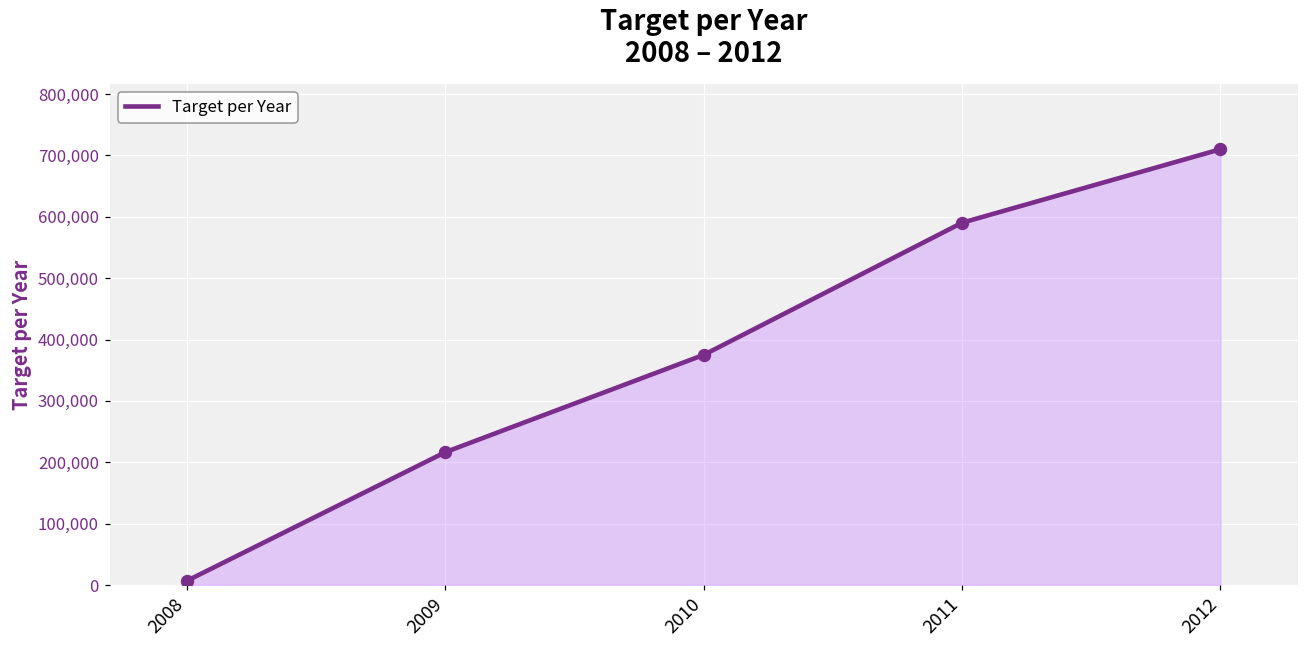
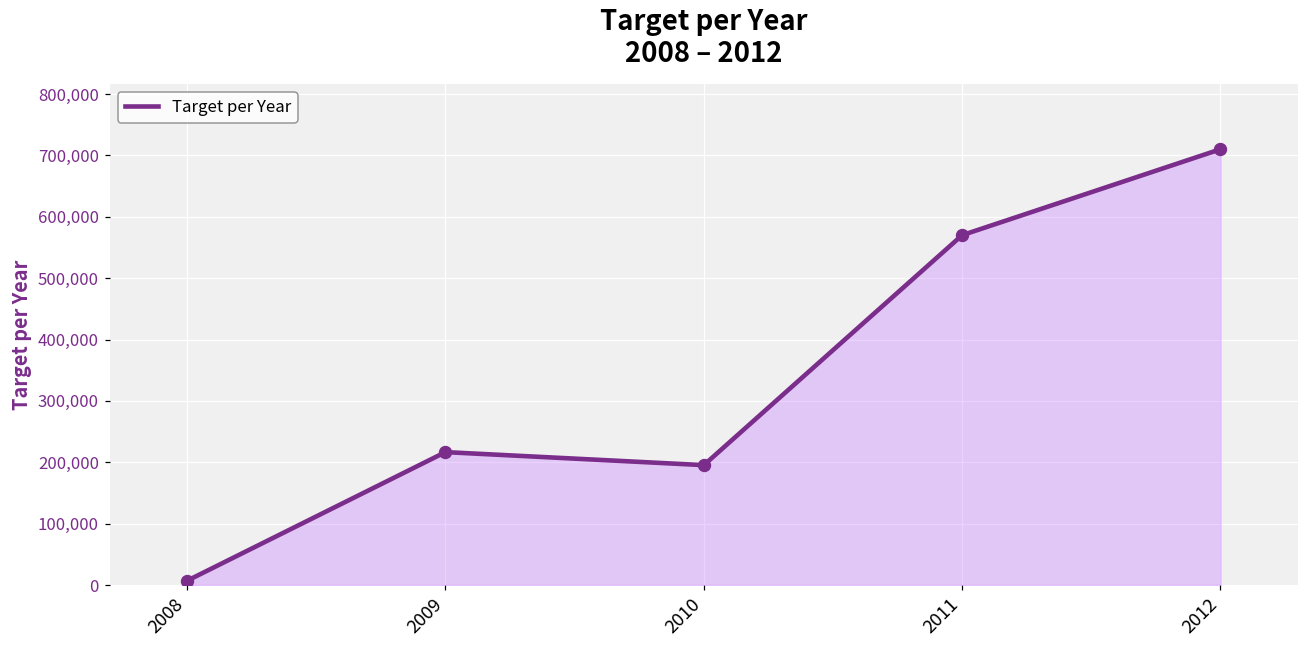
2010: 380,000 -> 200,000
2011: 590,000 -> 570,000
